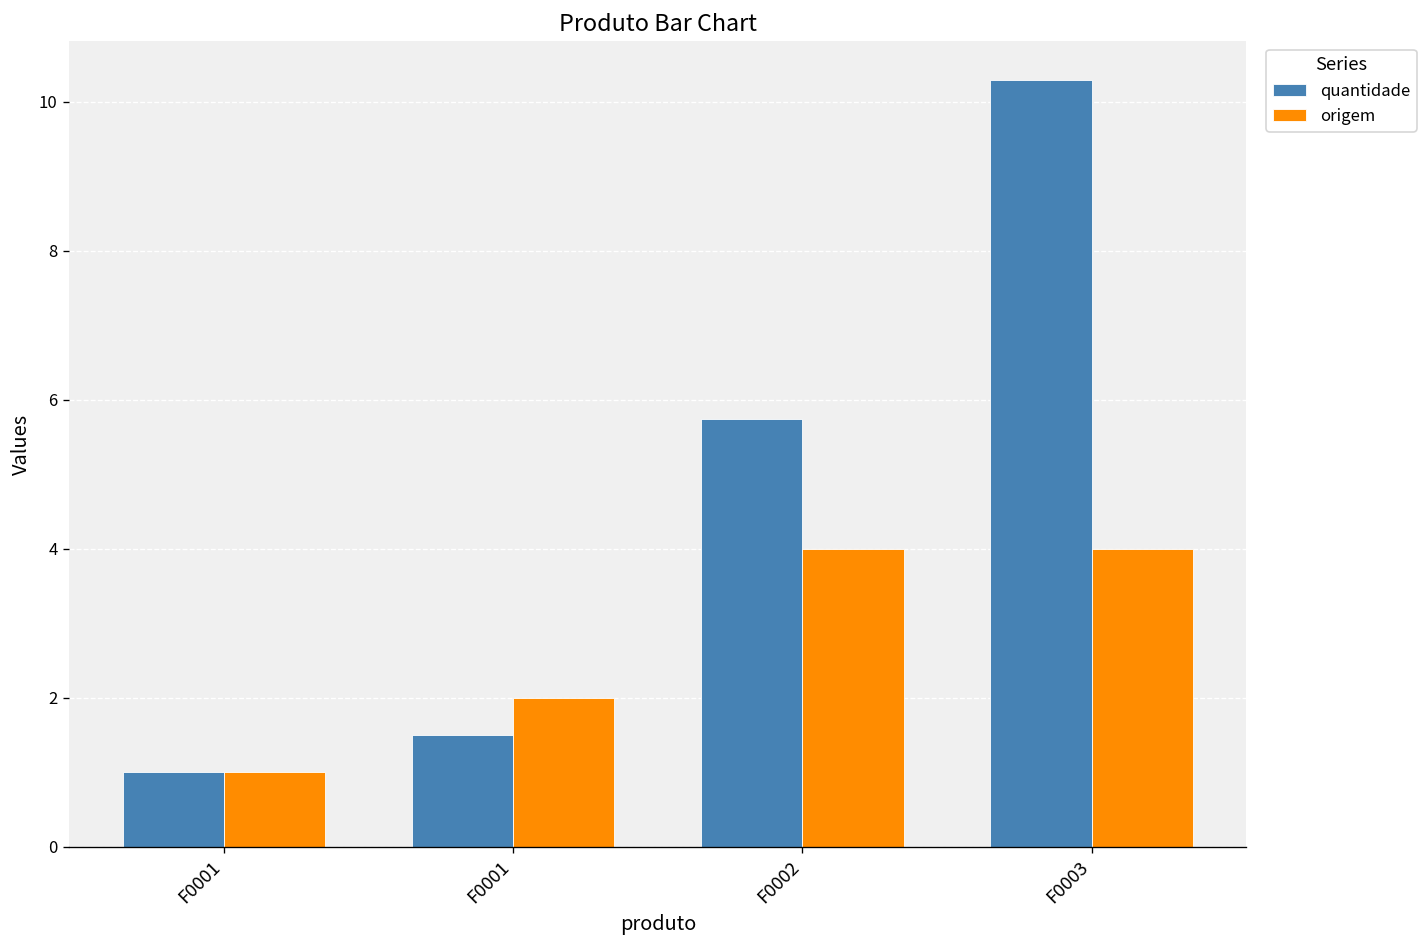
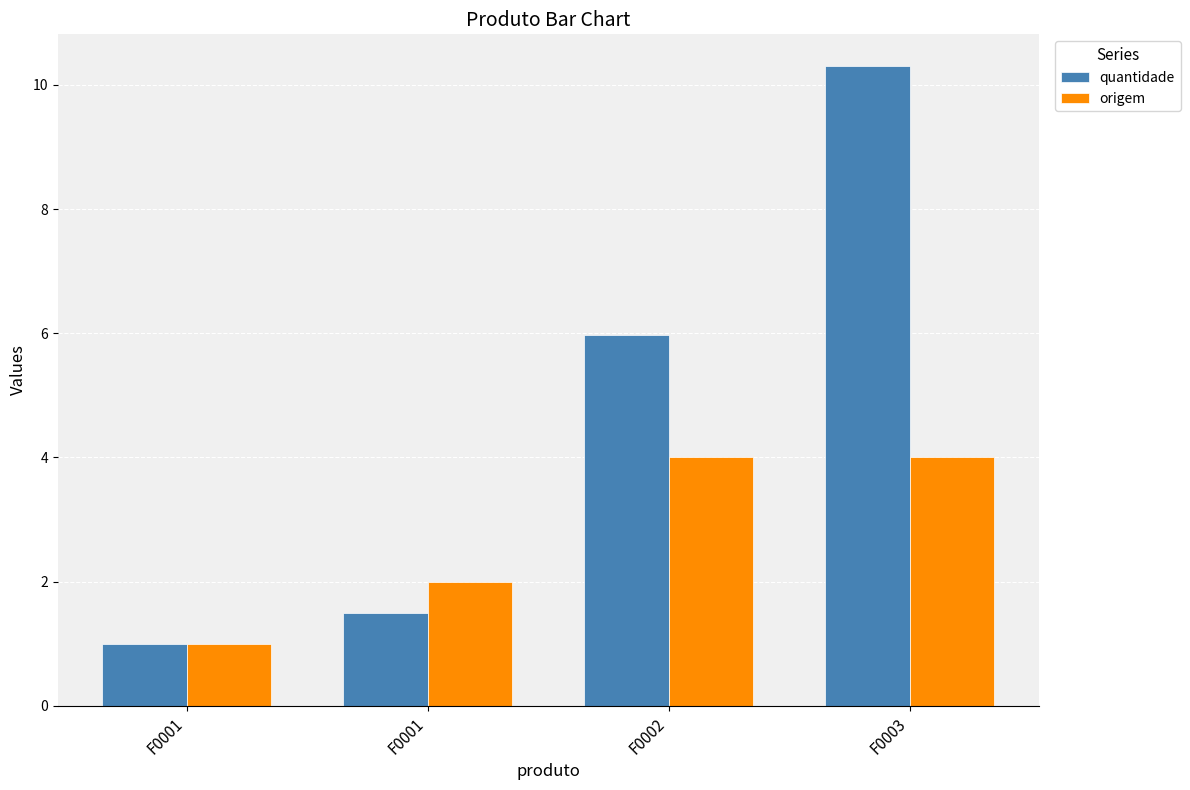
quantidade, F0002: 5.8 -> 6.0
